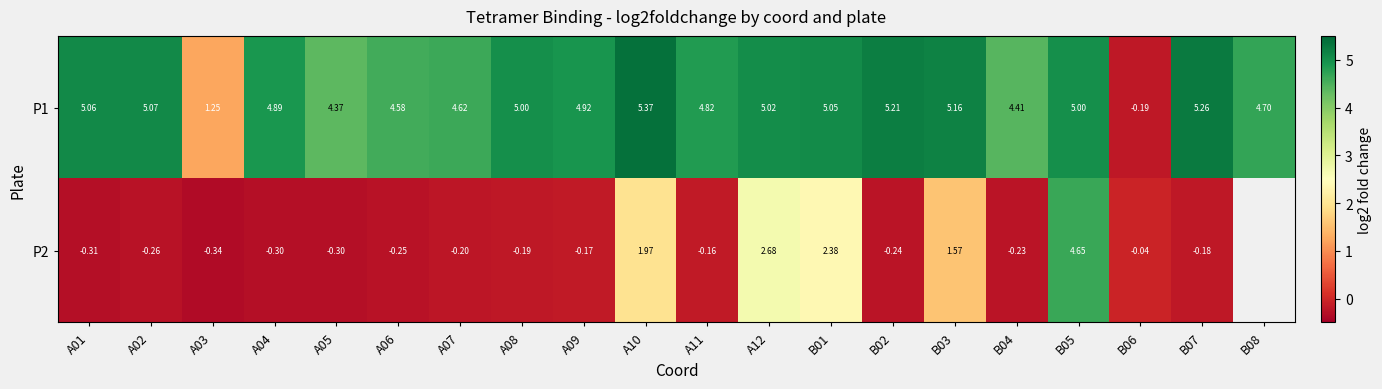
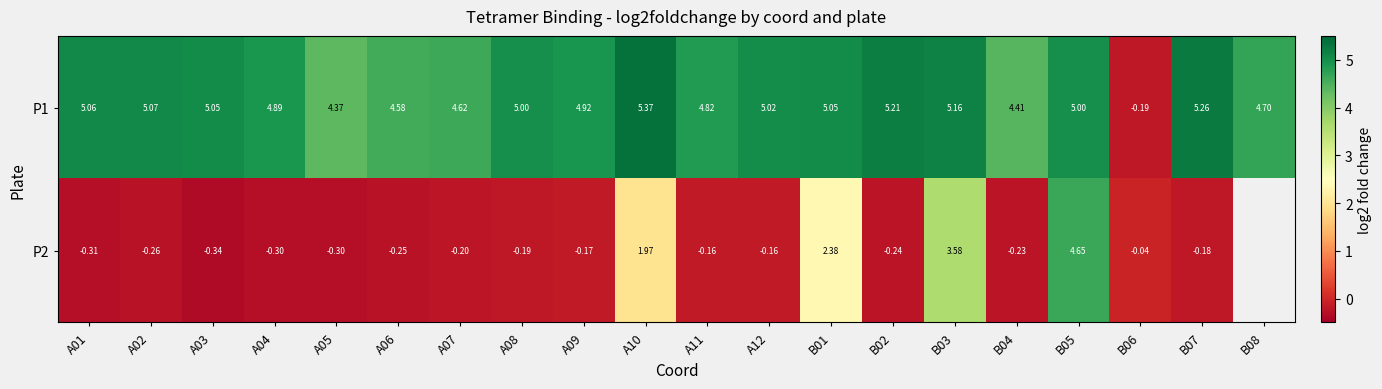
P1, A03: 1.25 -> 5.05
P2, A12: 2.68 -> -0.16
P2, B03: 1.57 -> 3.58
